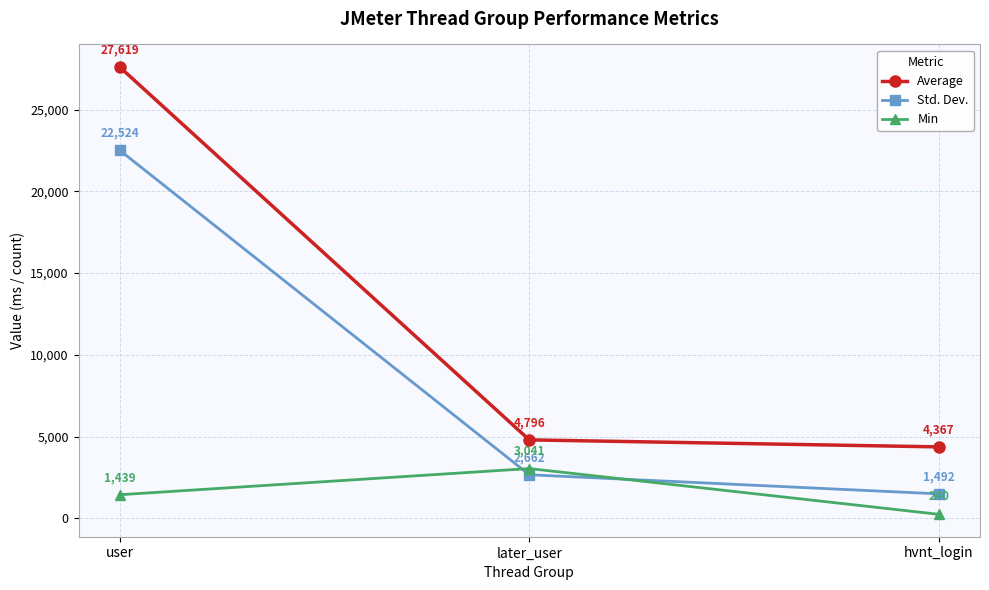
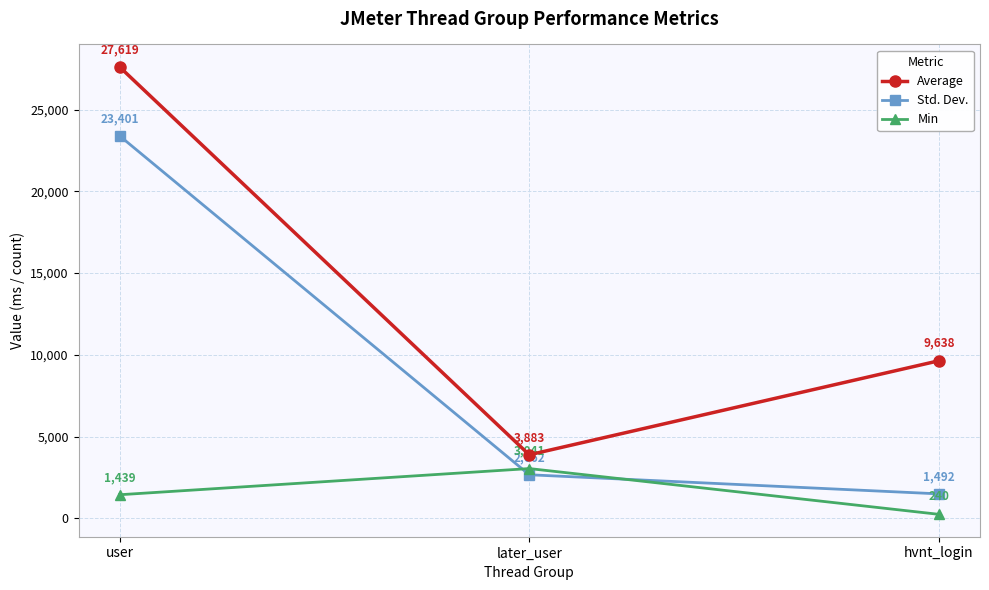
Std. Dev., user: 22,524 -> 23,401
Average, later_user: 4,796 -> 3,883
Average, hvnt_login: 4,367 -> 9,638
